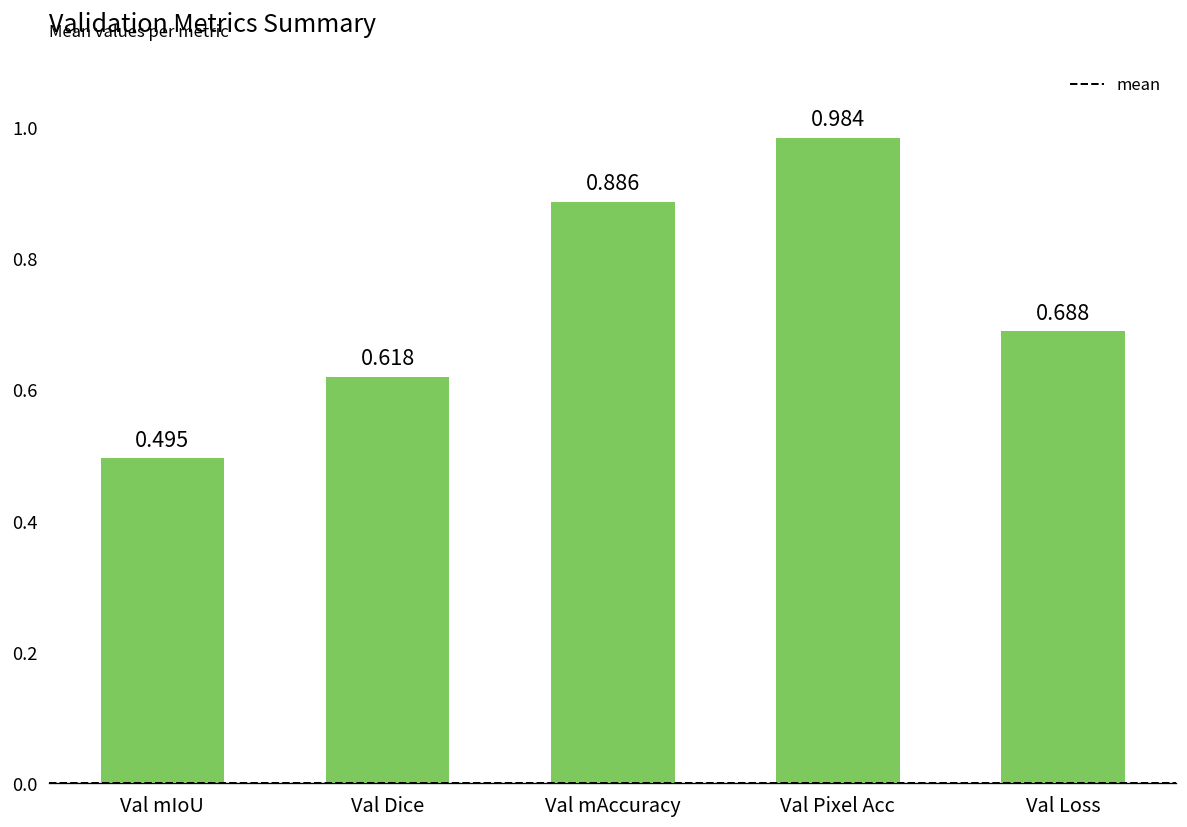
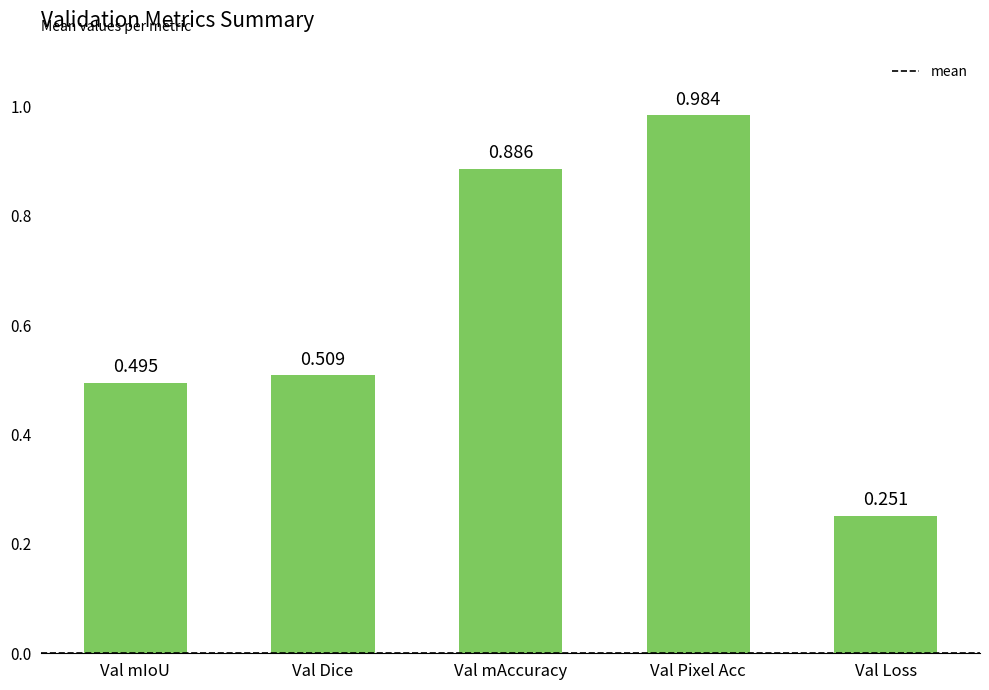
Val Dice: 0.618 -> 0.509
Val Loss: 0.688 -> 0.251
